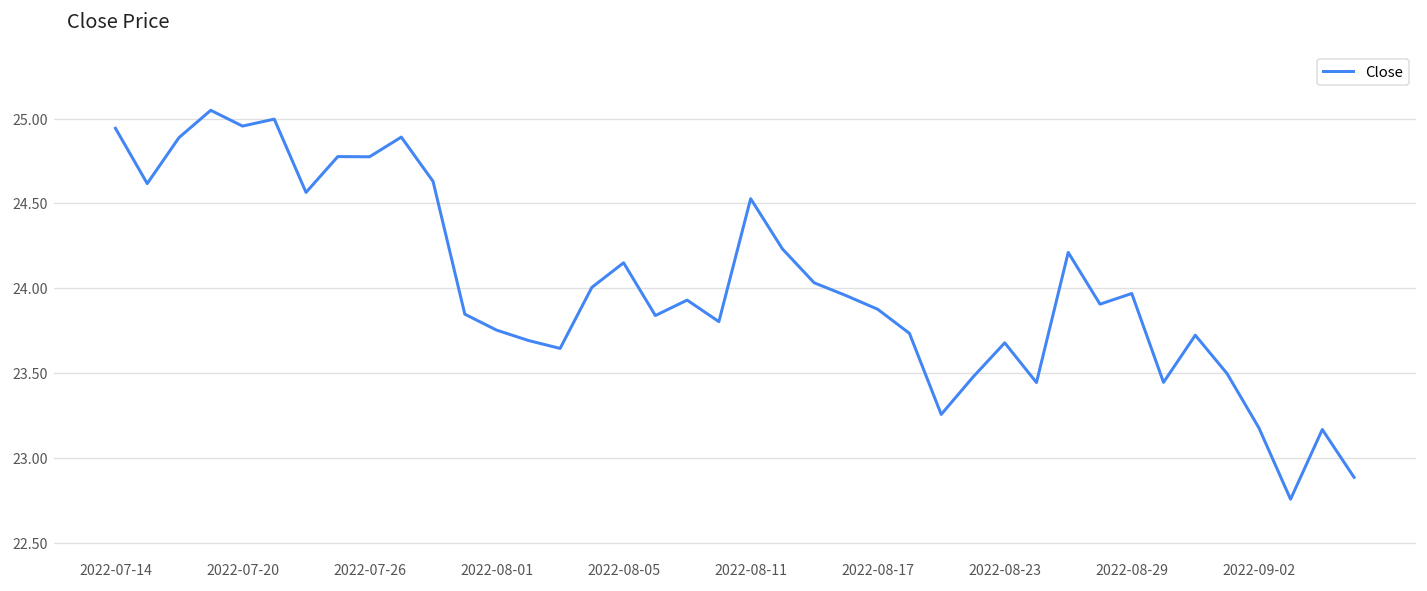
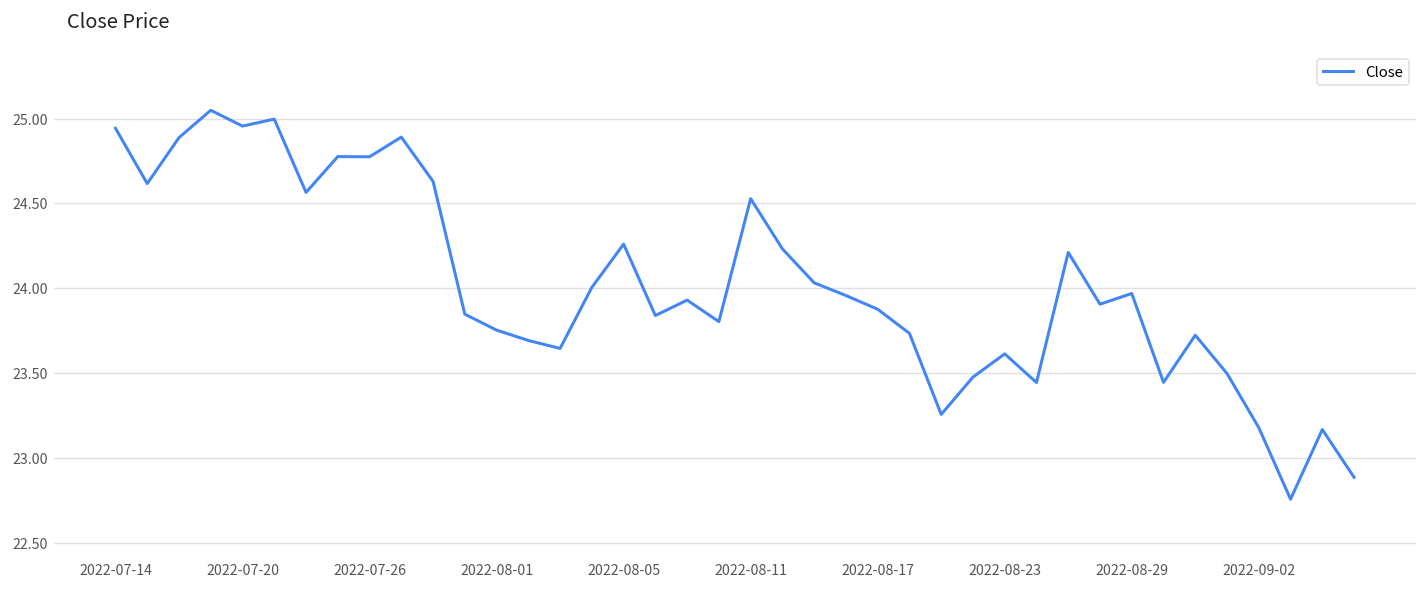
2022-08-05: 24.15 -> 24.26
2022-08-23: 23.68 -> 23.61
